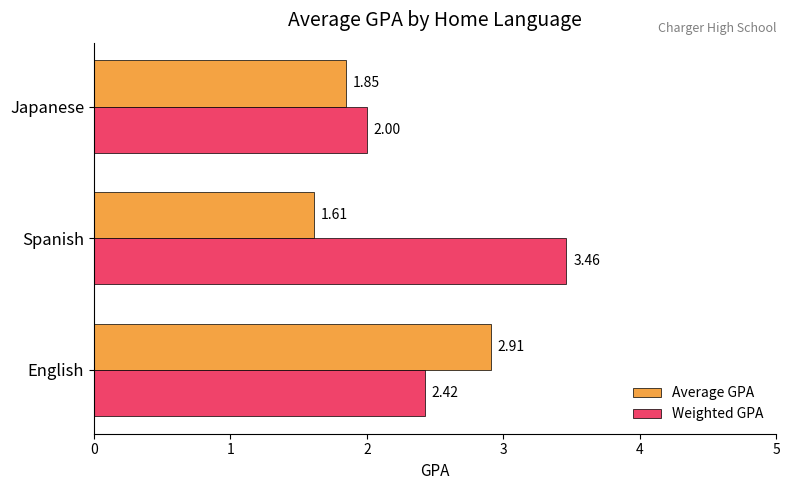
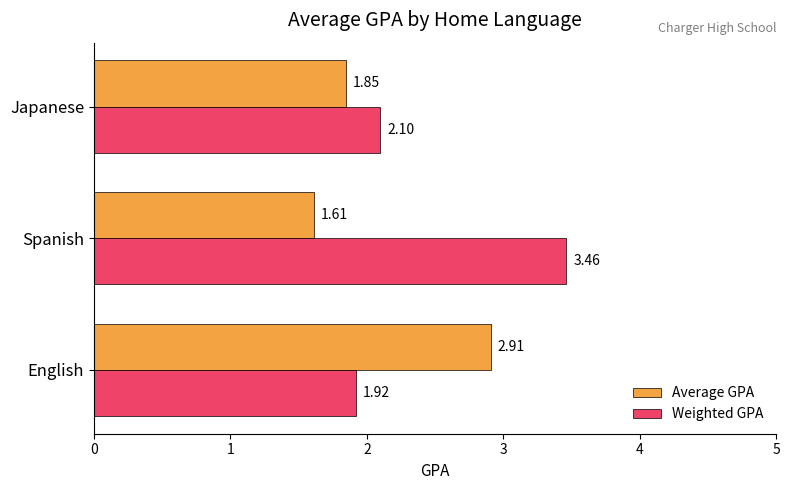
Weighted GPA, Japanese: 2.00 -> 2.10
Weighted GPA, English: 2.42 -> 1.92
